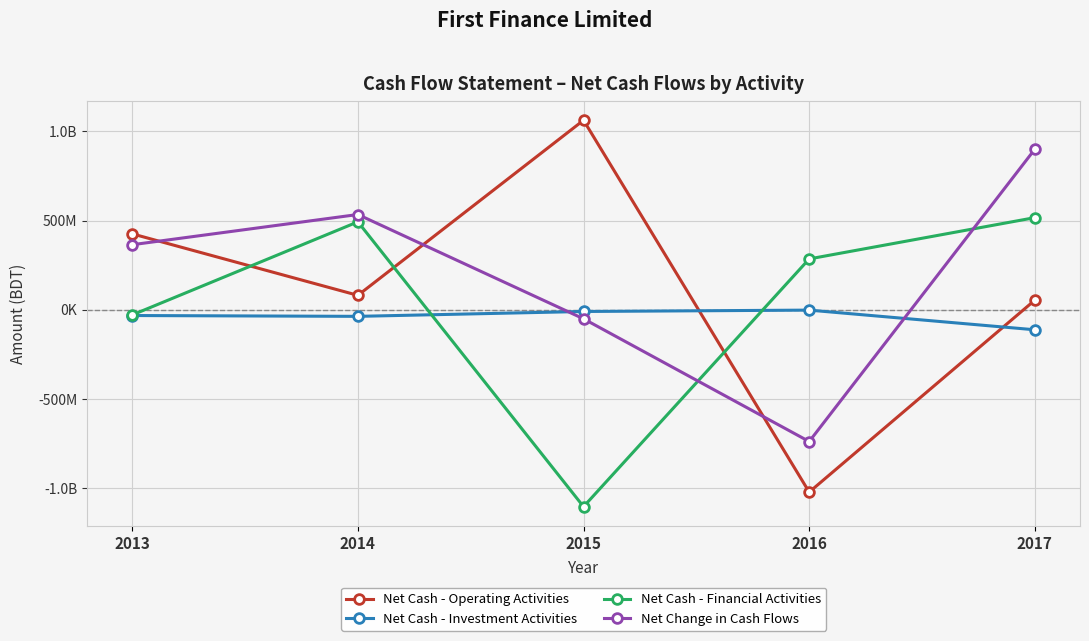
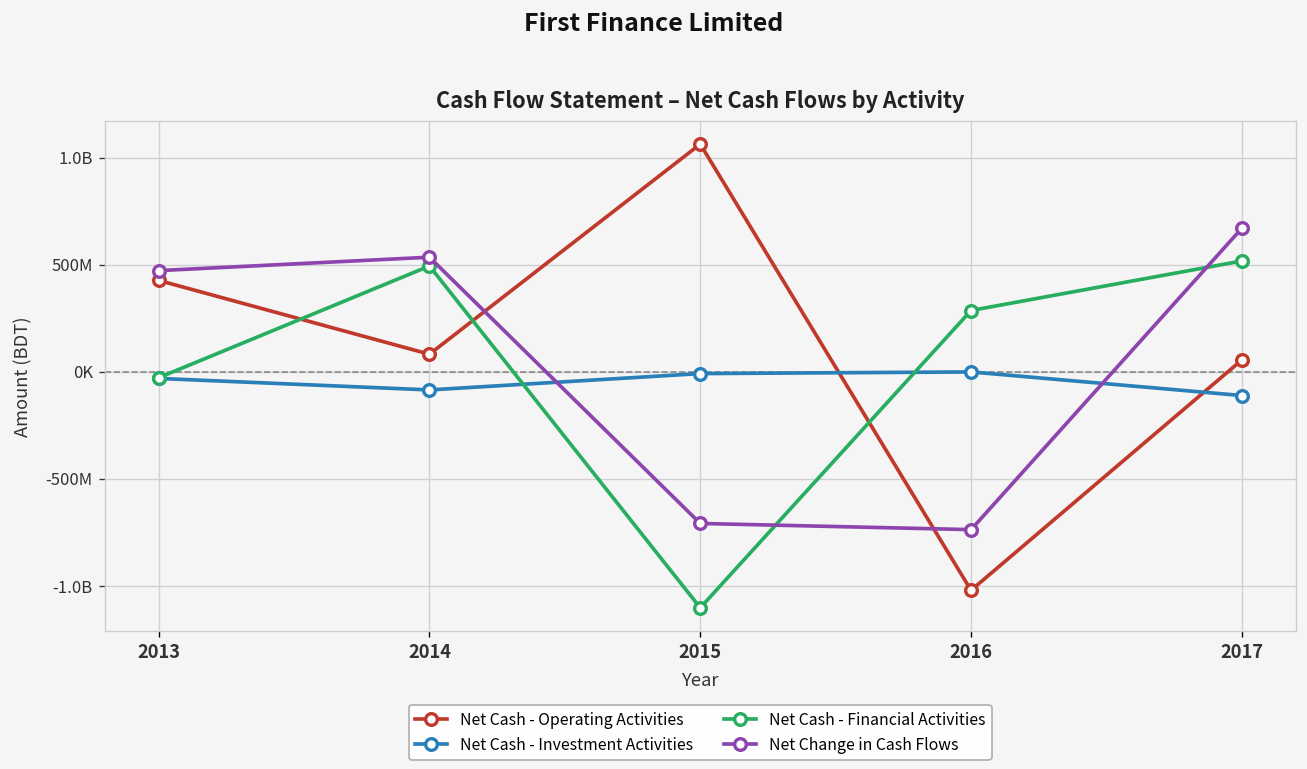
Net Change in Cash Flows, 2013: 360000000 -> 470000000
Net Cash - Investment Activities, 2014: -40000000 -> -90000000
Net Change in Cash Flows, 2015: -50000000 -> -710000000
Net Change in Cash Flows, 2017: 900000000 -> 670000000
